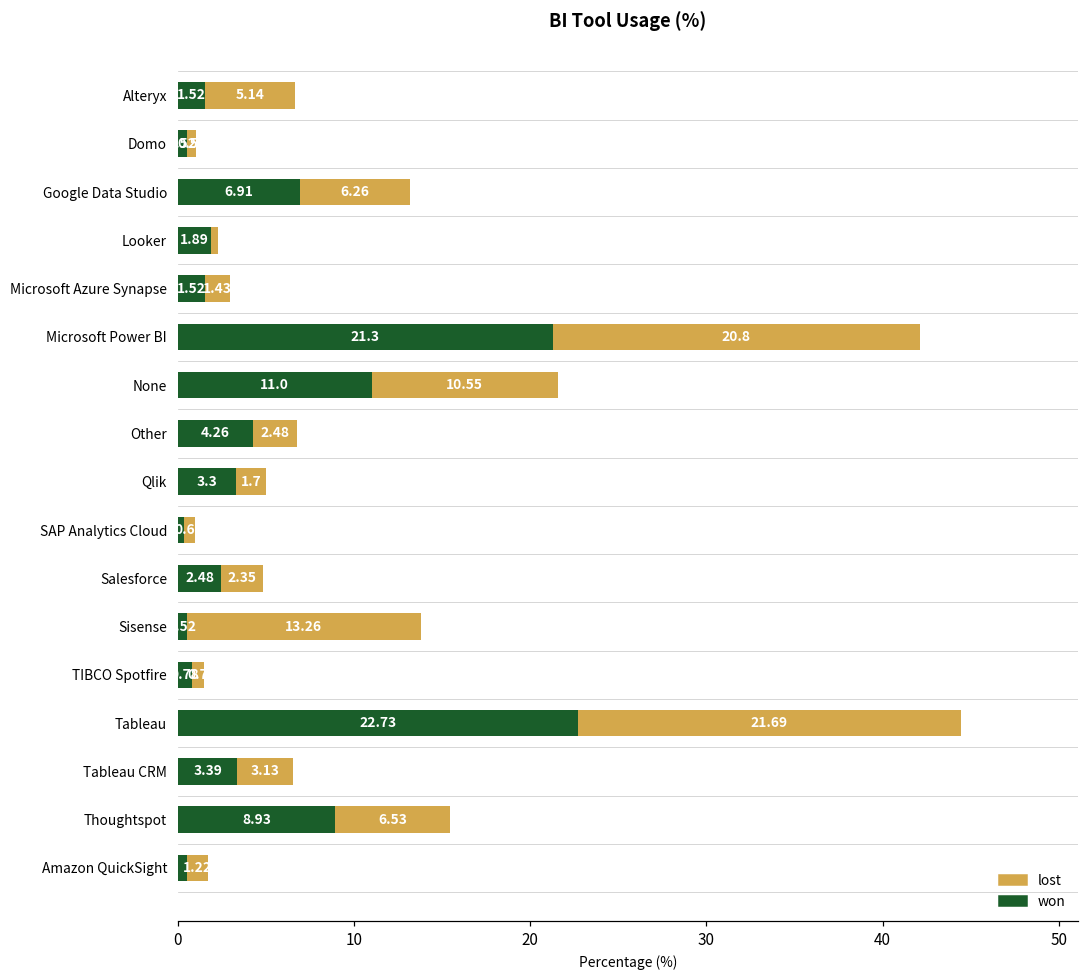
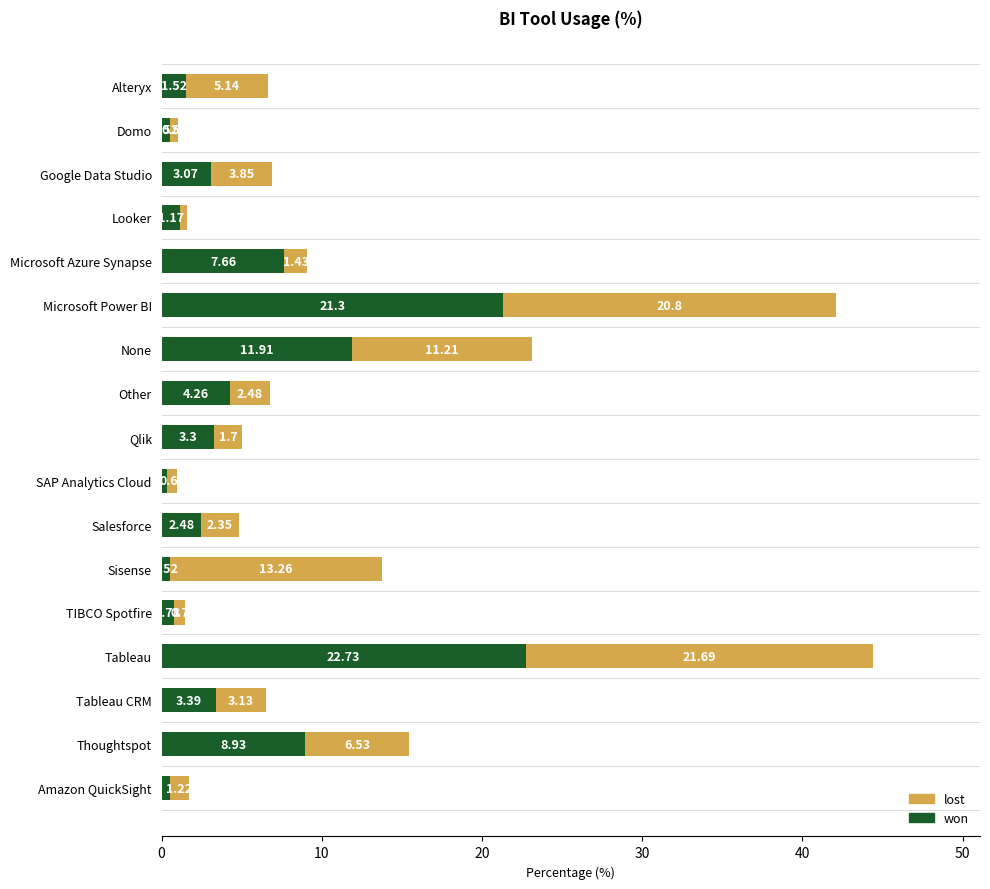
won, Google Data Studio: 6.91 -> 3.07
lost, Google Data Studio: 6.26 -> 3.85
won, Looker: 1.89 -> 1.17
won, Microsoft Azure Synapse: 1.52 -> 7.66
won, None: 11.0 -> 11.91
lost, None: 10.55 -> 11.21
